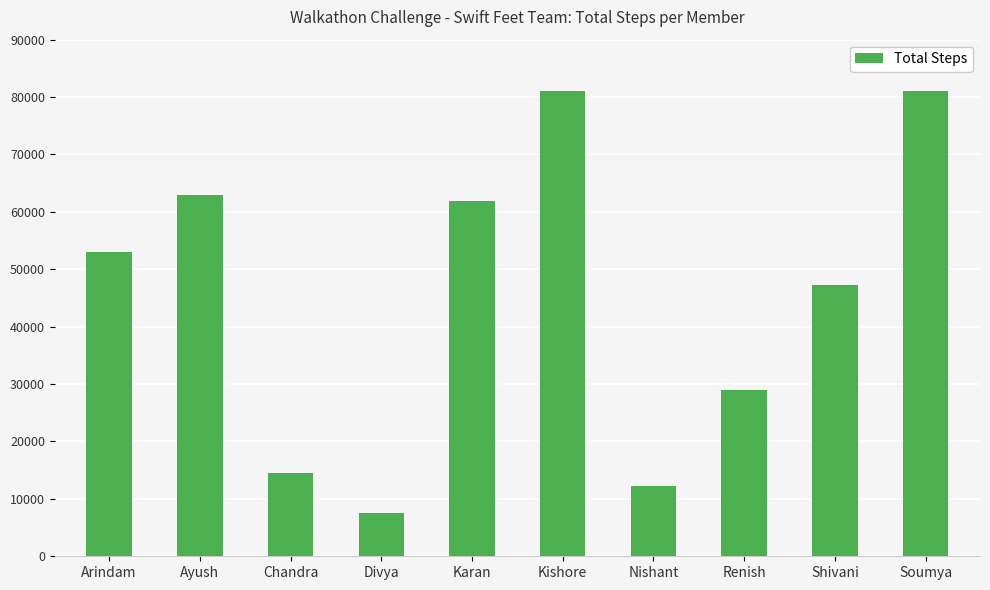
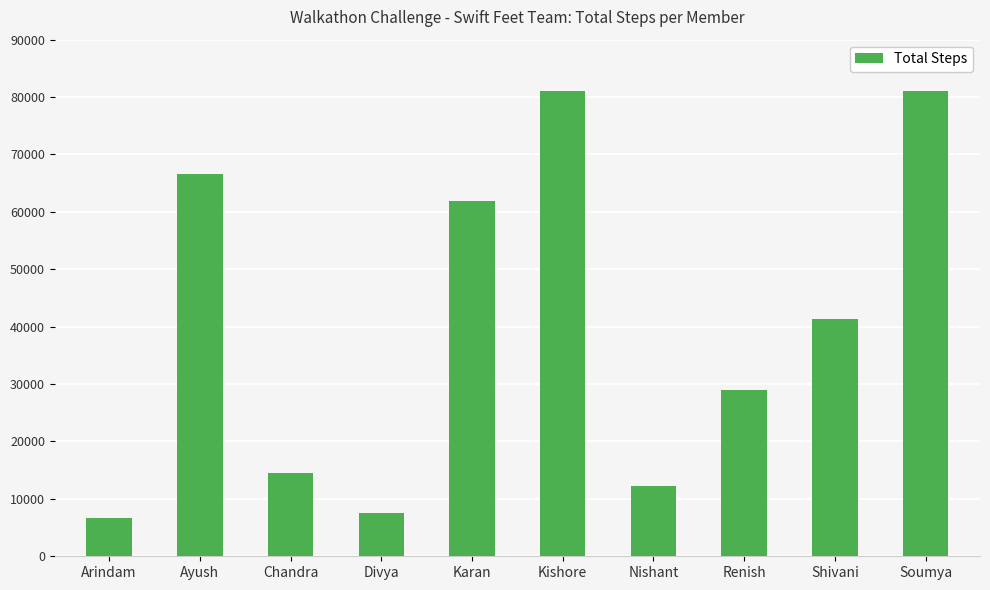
Arindam: 53000 -> 7000
Ayush: 63000 -> 67000
Shivani: 47000 -> 41000
